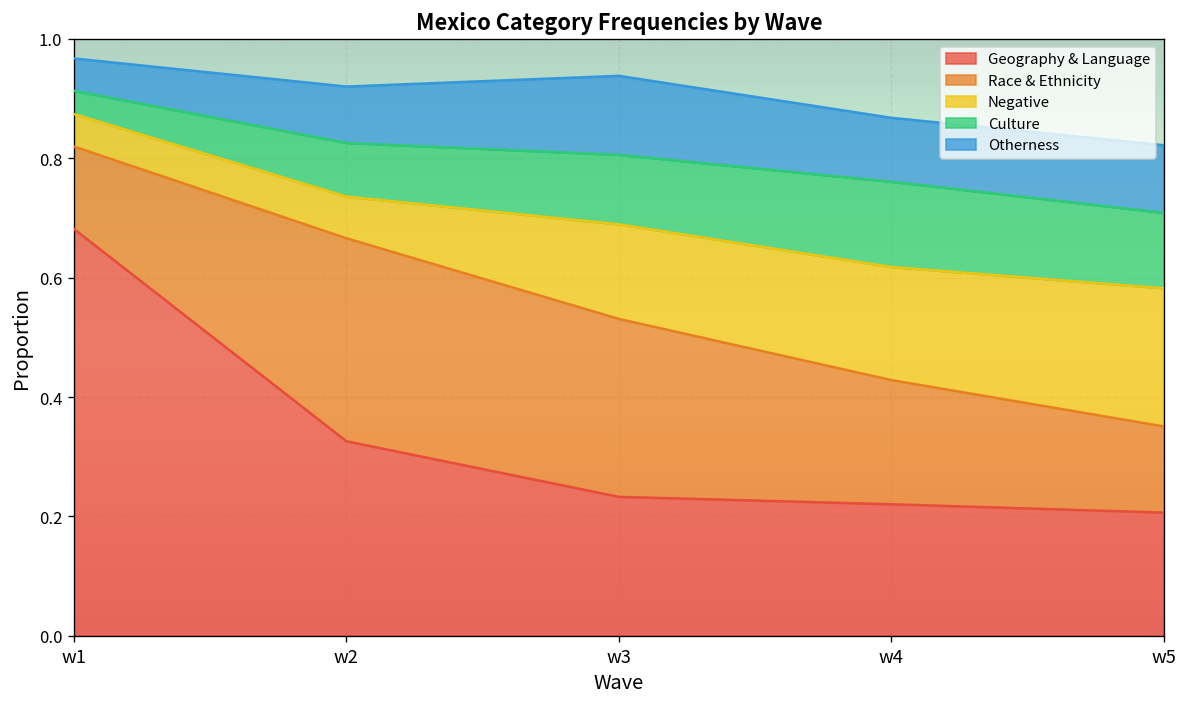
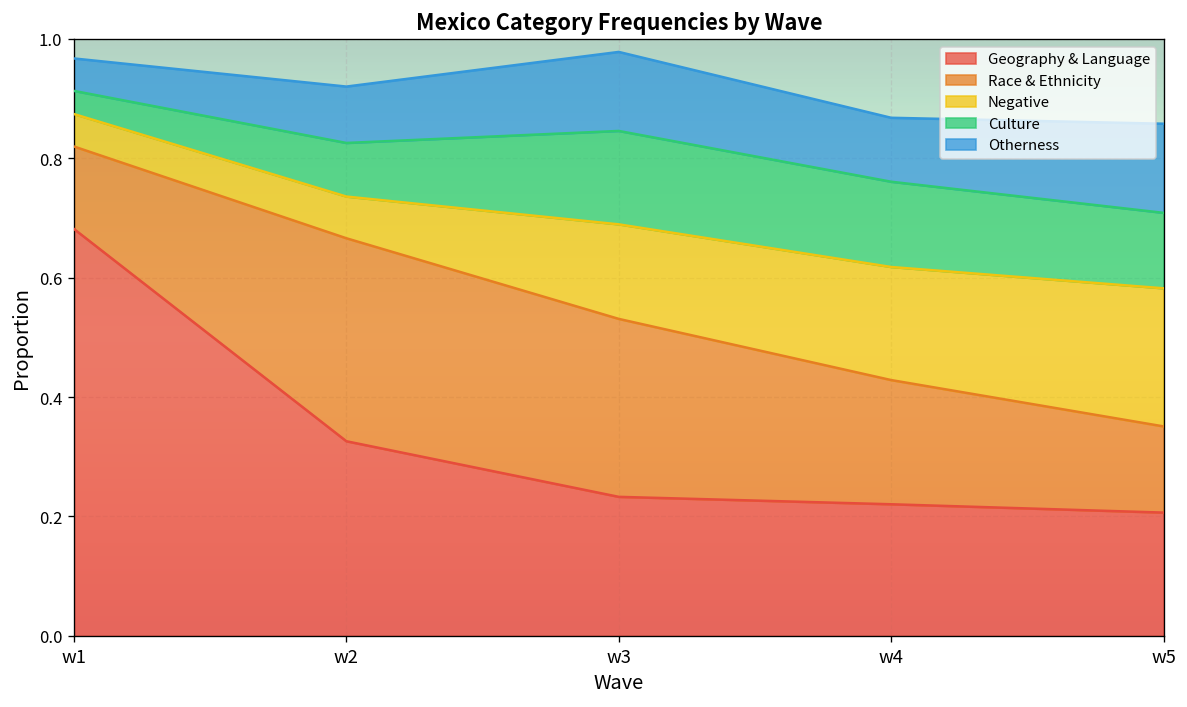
Culture, w3: 0.12 -> 0.16
Otherness, w5: 0.11 -> 0.15
